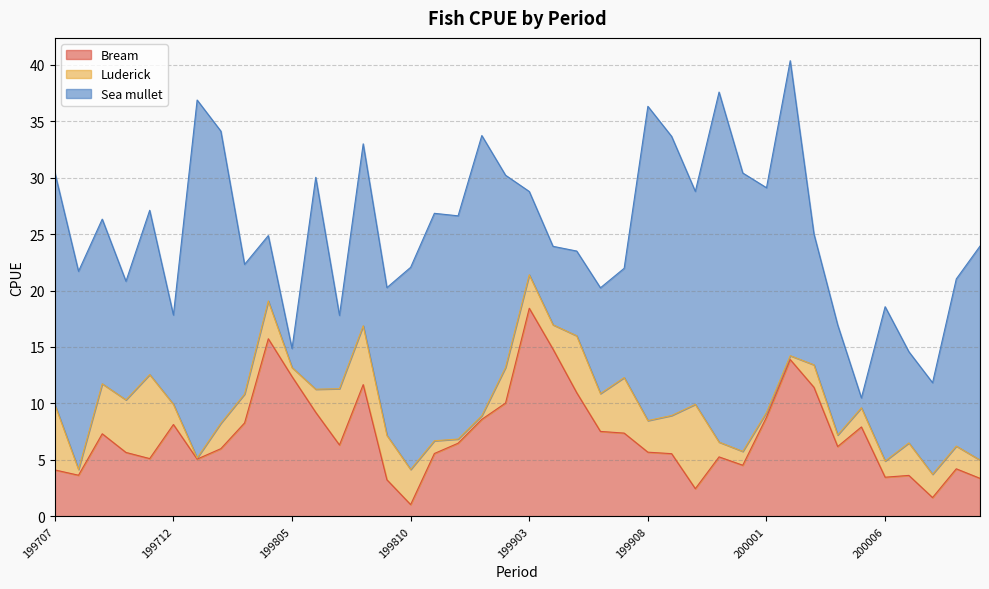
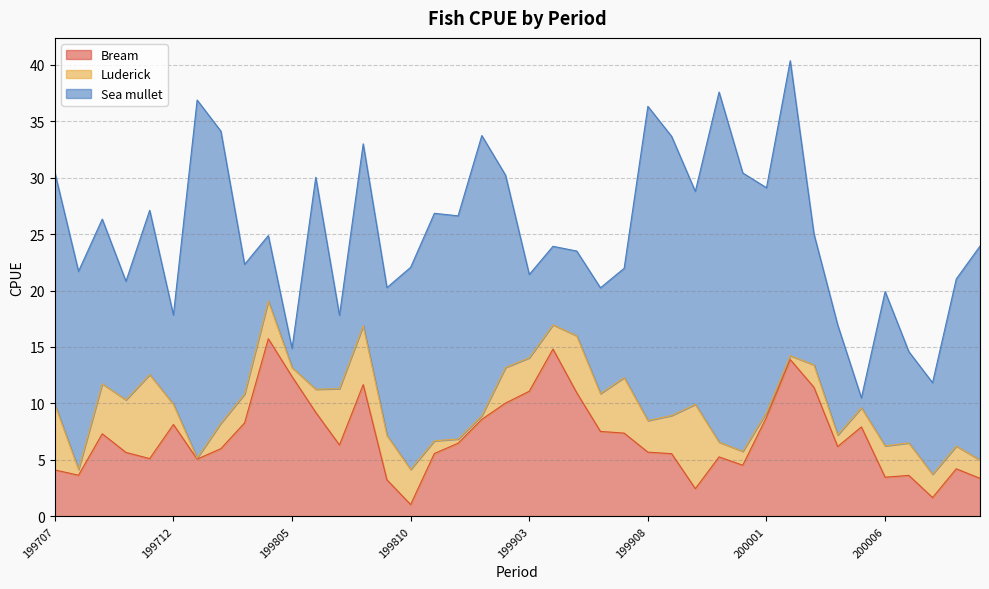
Bream, 199903: 18.4 -> 11.1
Luderick, 200006: 1.4 -> 2.8
